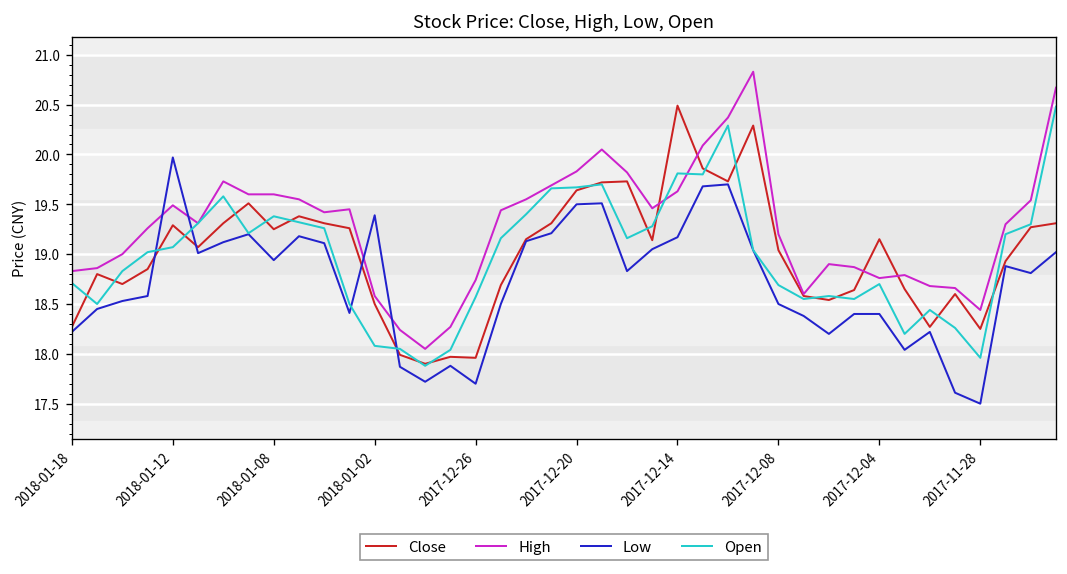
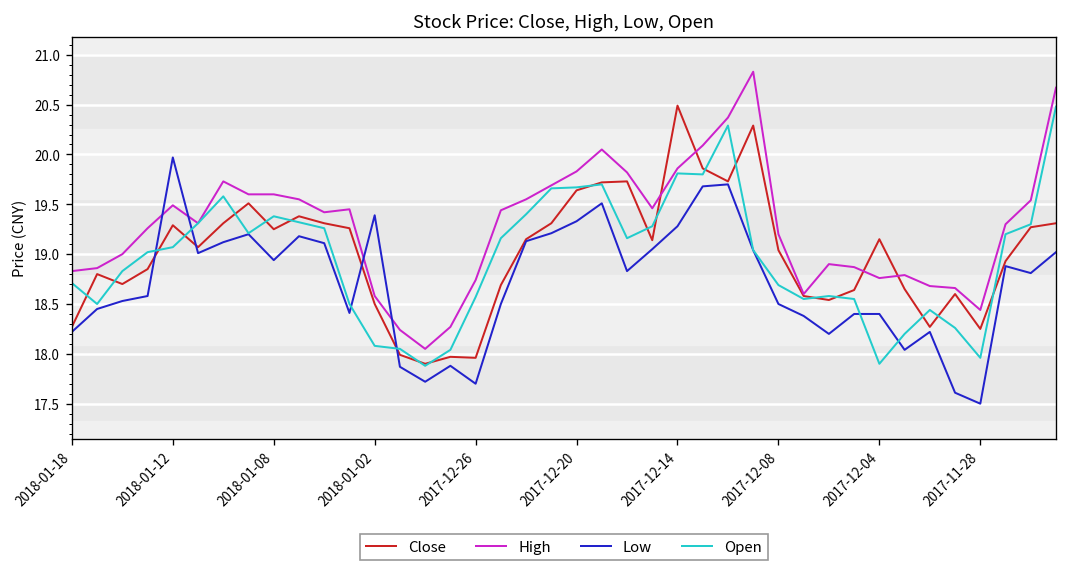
Low, 2017-12-20: 19.5 -> 19.3
High, 2017-12-14: 19.6 -> 19.9
Low, 2017-12-14: 19.2 -> 19.3
Open, 2017-12-04: 18.7 -> 17.9
